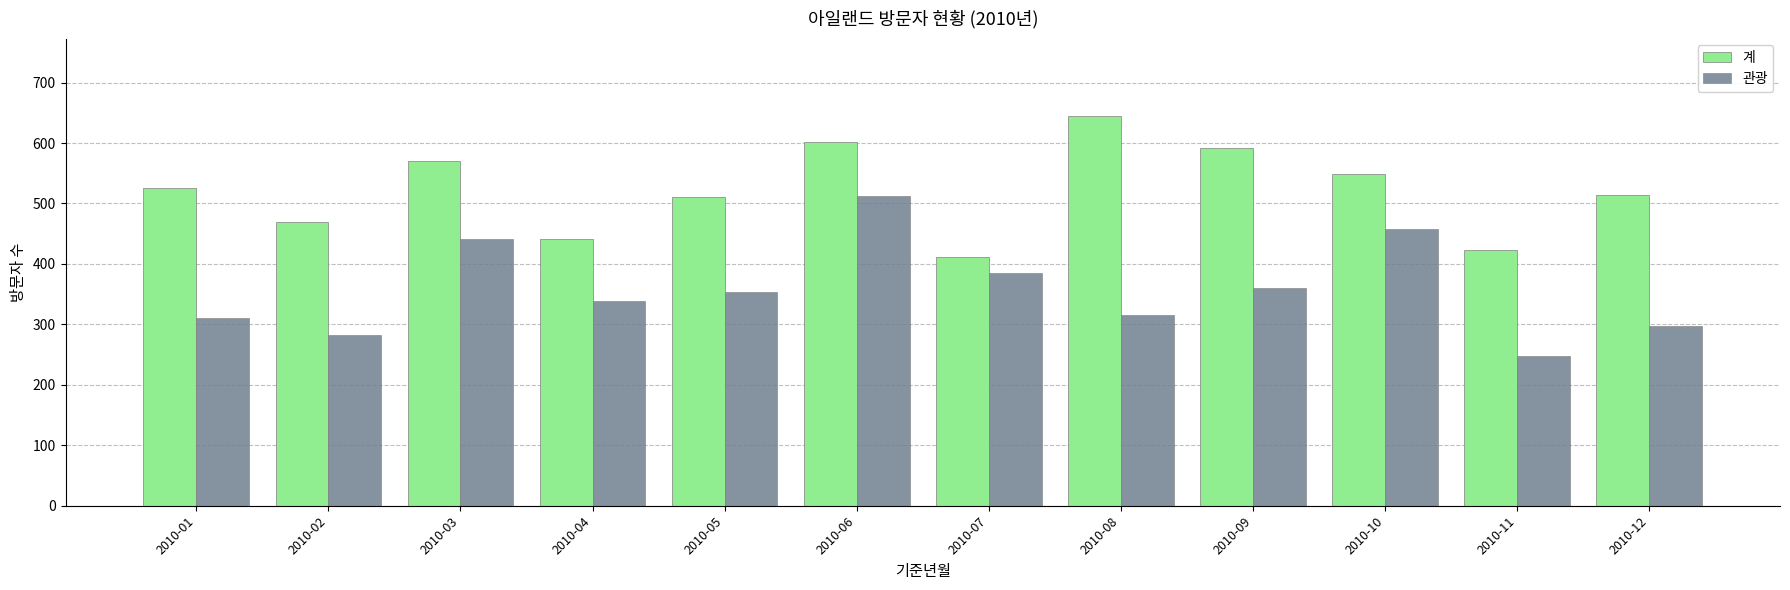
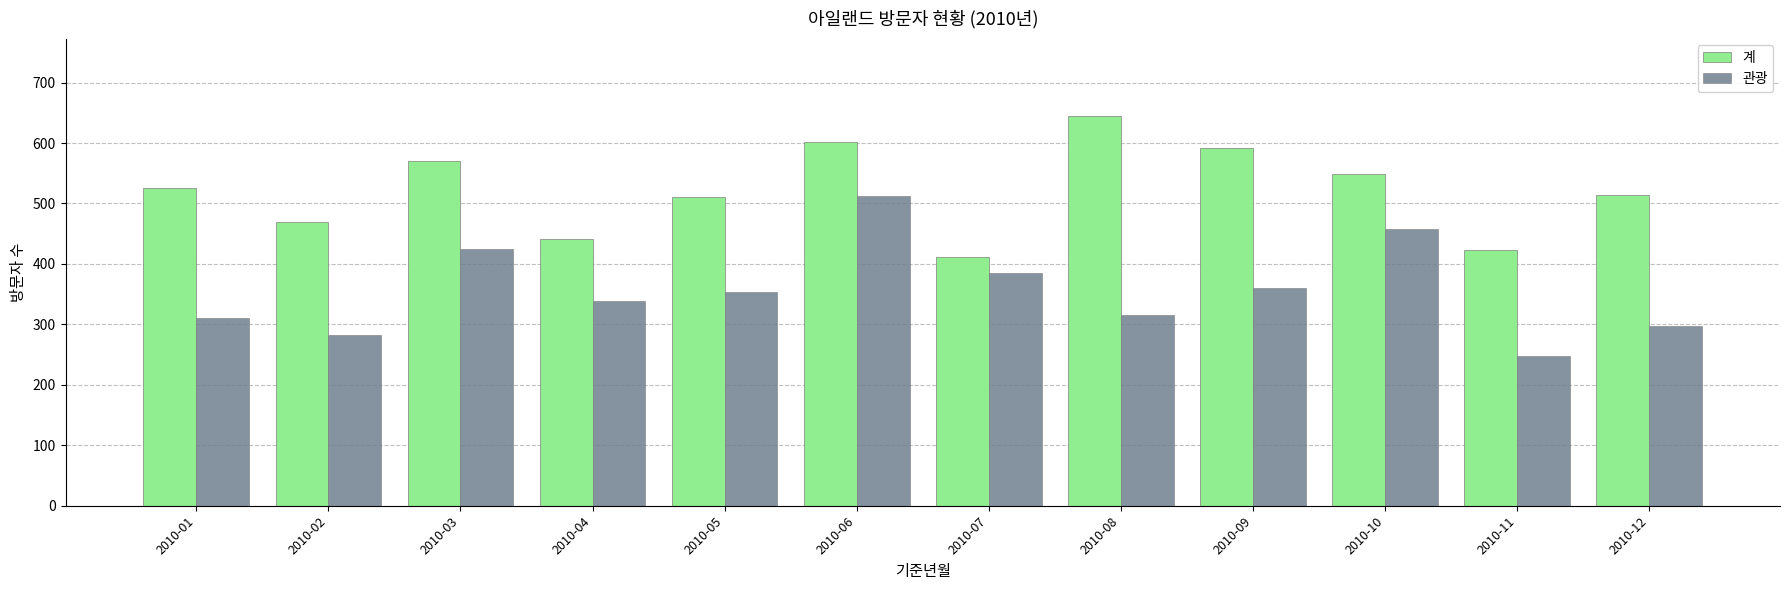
관광, 2010-03: 440 -> 430
